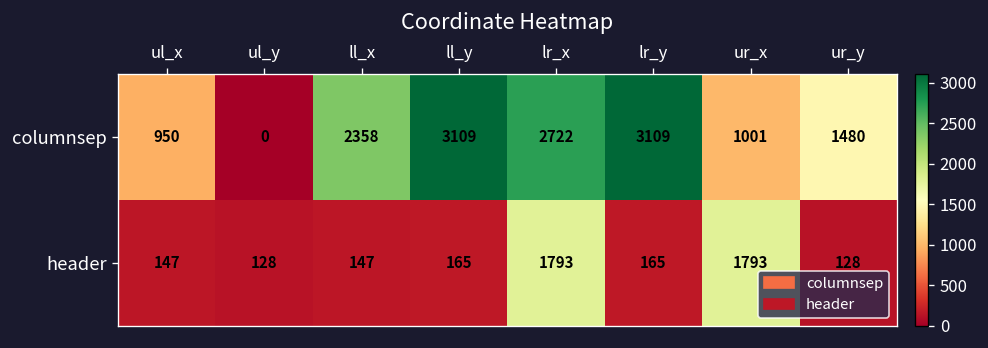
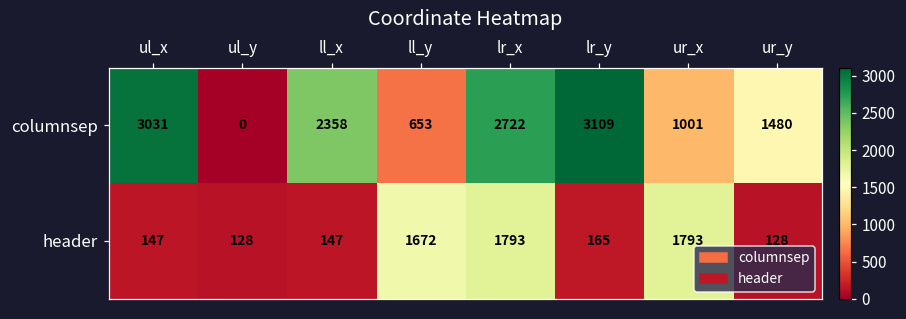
columnsep, ul_x: 950 -> 3031
columnsep, ll_y: 3109 -> 653
header, ll_y: 165 -> 1672
